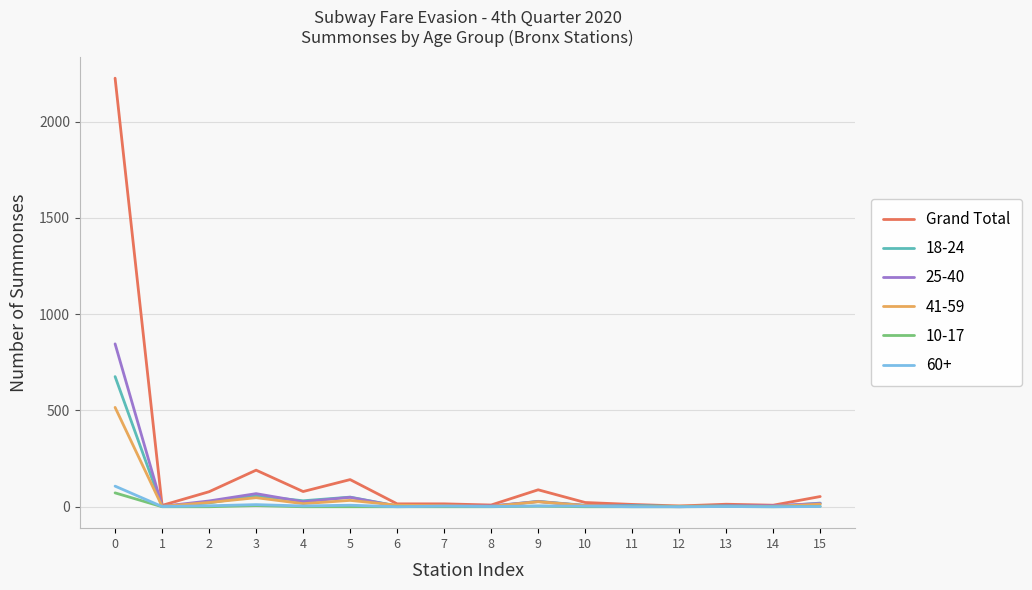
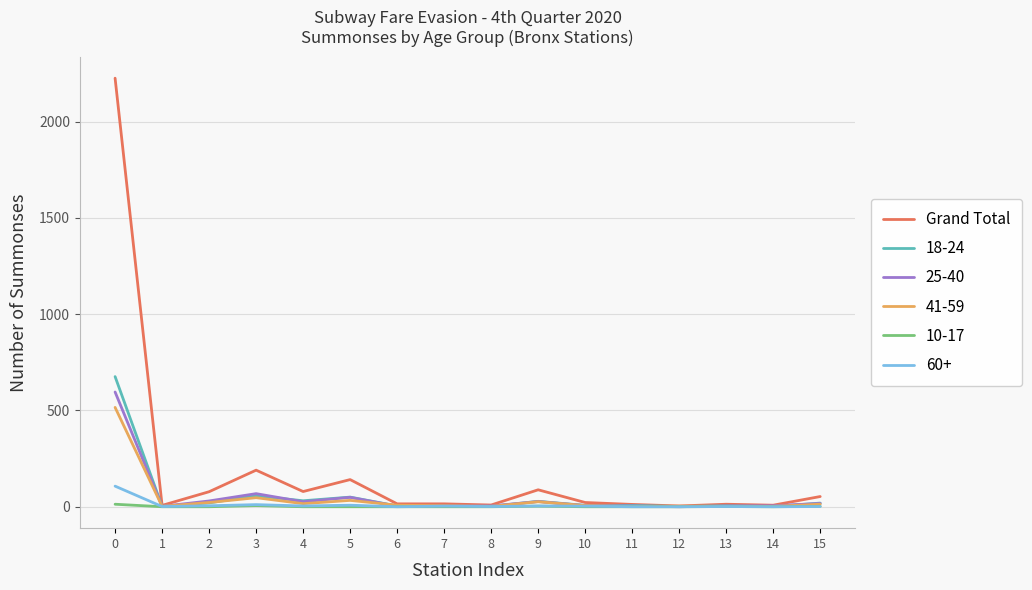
25-40, 0: 850 -> 600
10-17, 0: 70 -> 10
